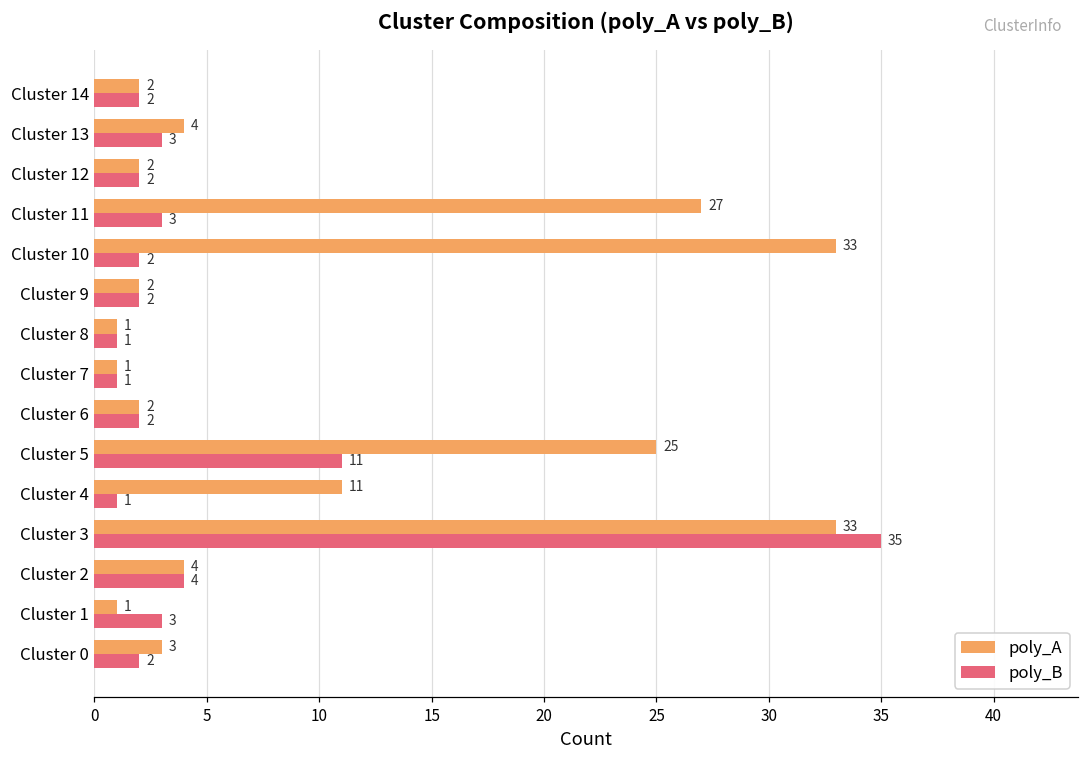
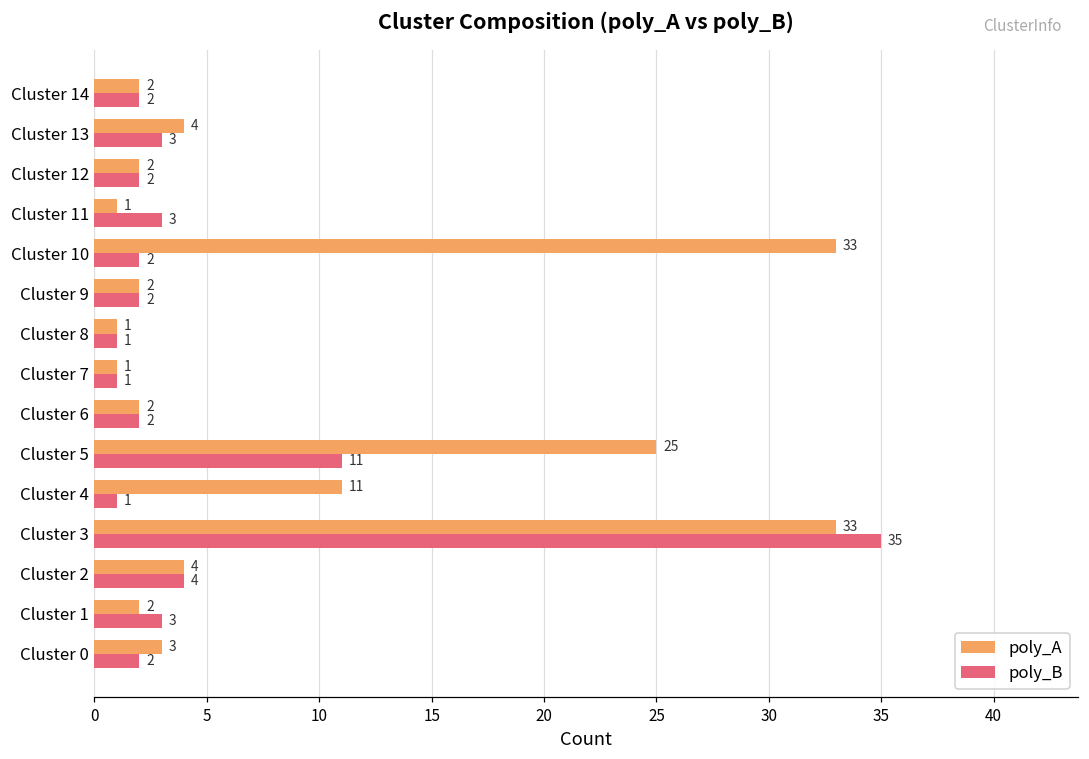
poly_A, Cluster 11: 27 -> 1
poly_A, Cluster 1: 1 -> 2
